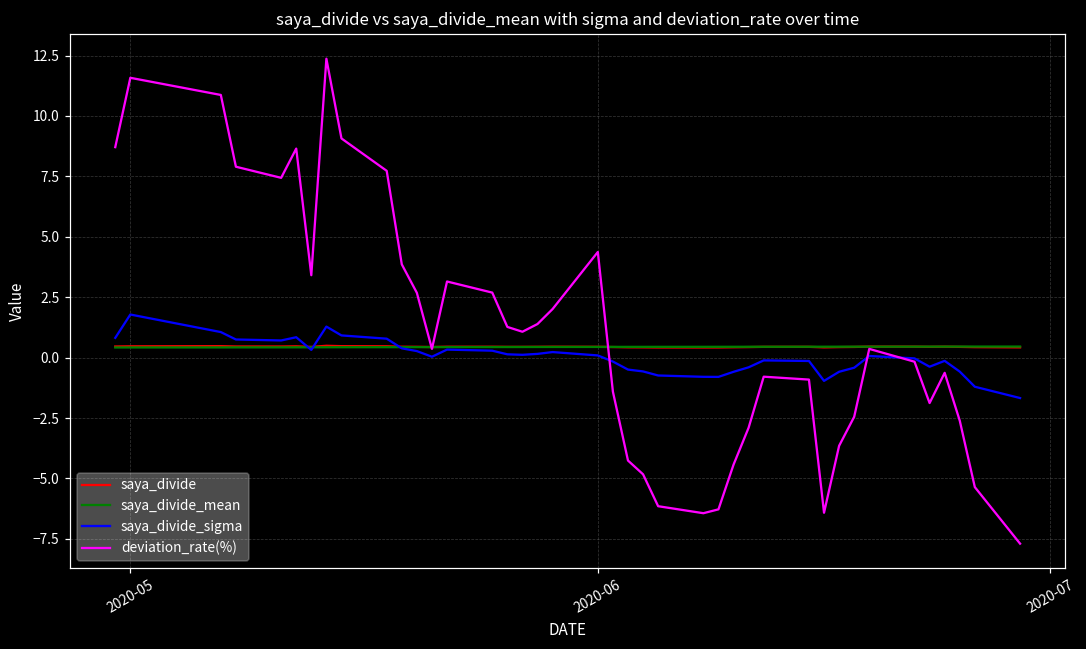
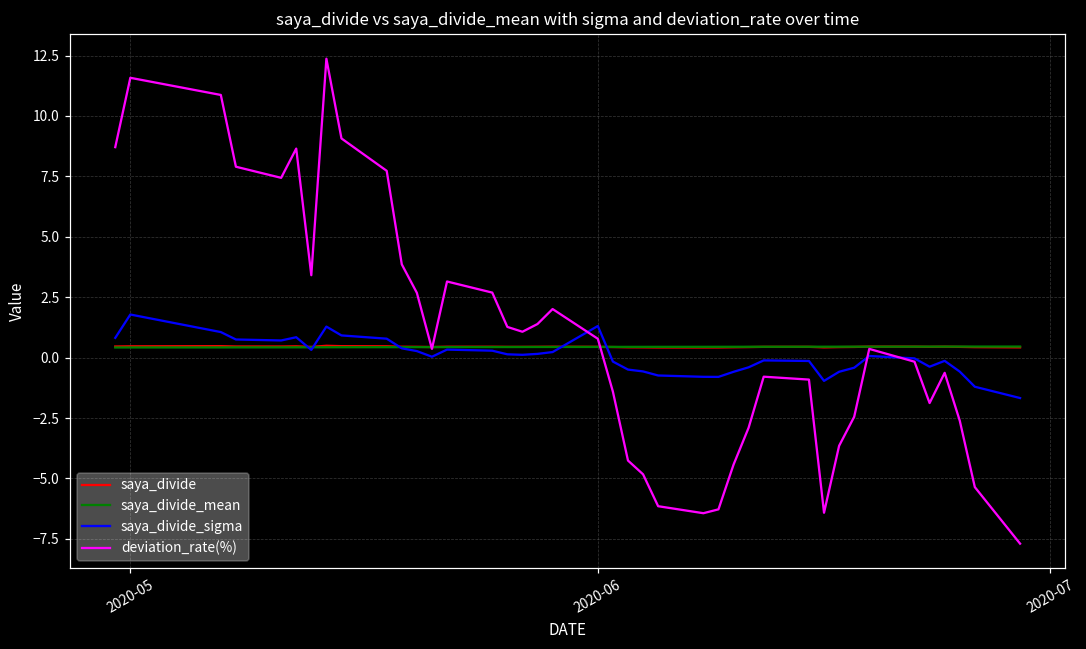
saya_divide_sigma, 2020-06: 0.1 -> 1.3
deviation_rate(%), 2020-06: 4.4 -> 0.8
